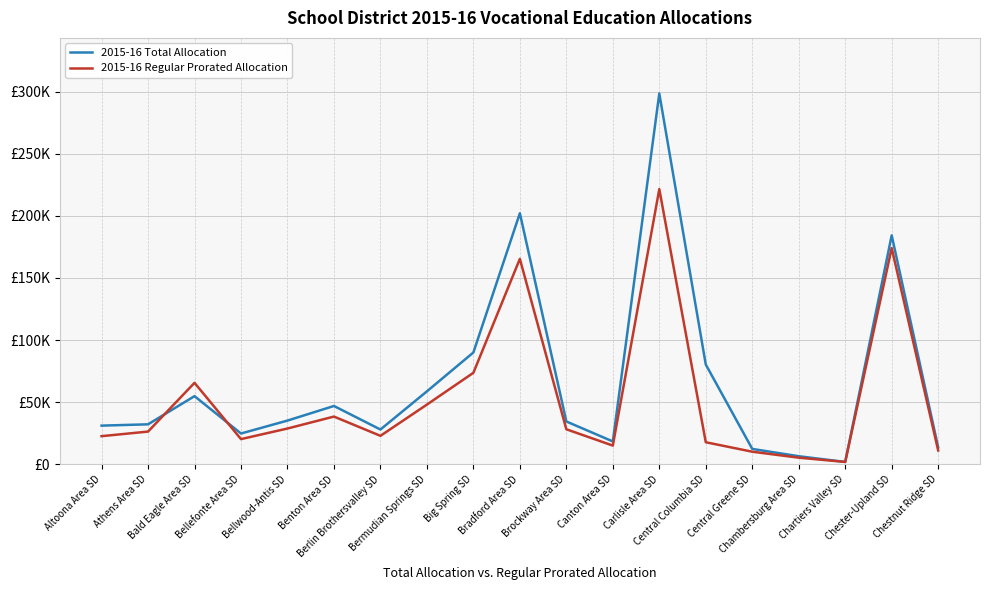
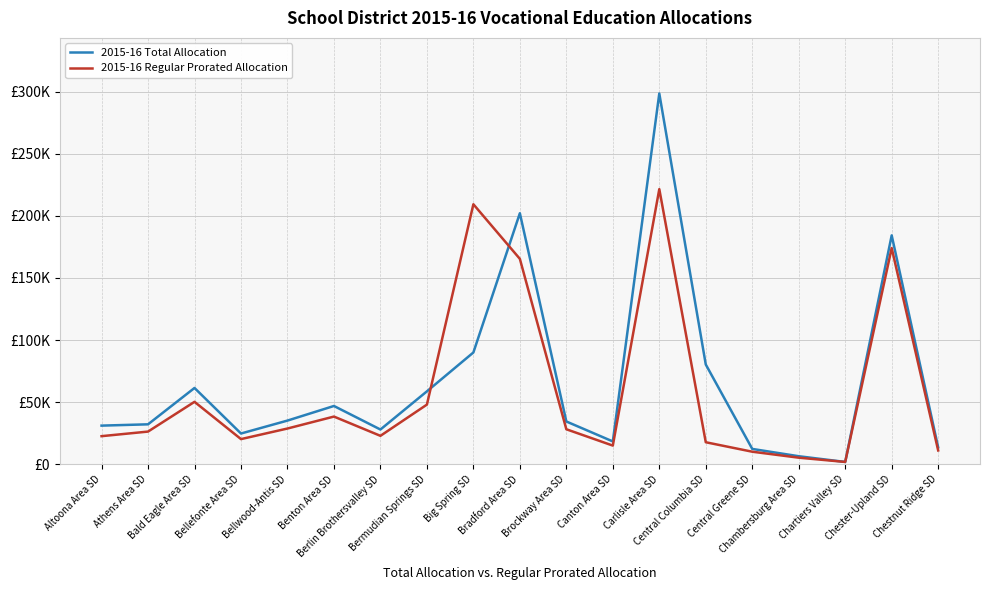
2015-16 Total Allocation, Bald Eagle Area SD: £55000 -> £61000
2015-16 Regular Prorated Allocation, Bald Eagle Area SD: £66000 -> £50000
2015-16 Regular Prorated Allocation, Big Spring SD: £74000 -> £209000
